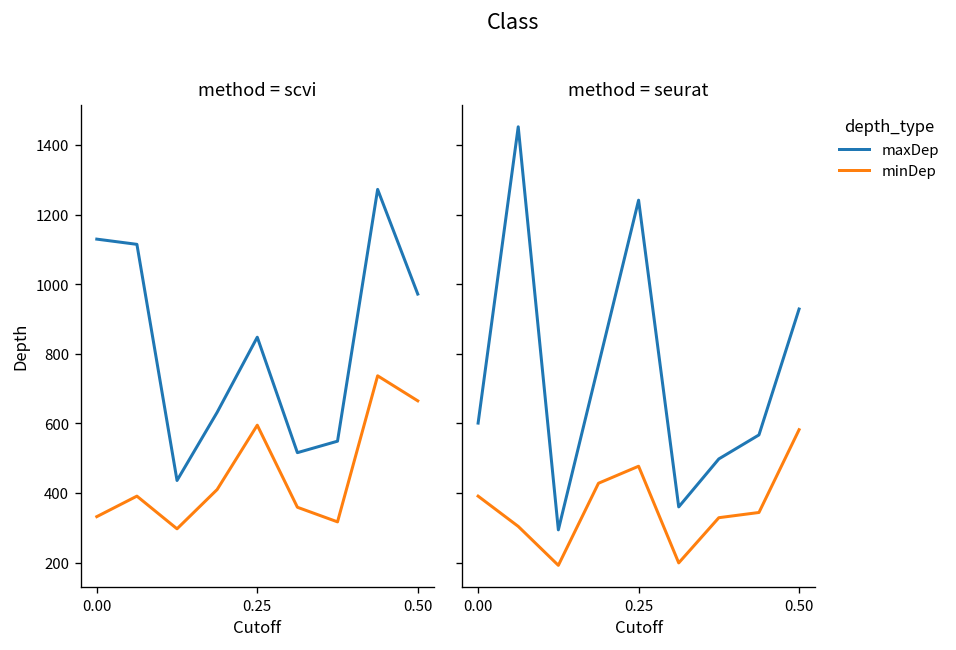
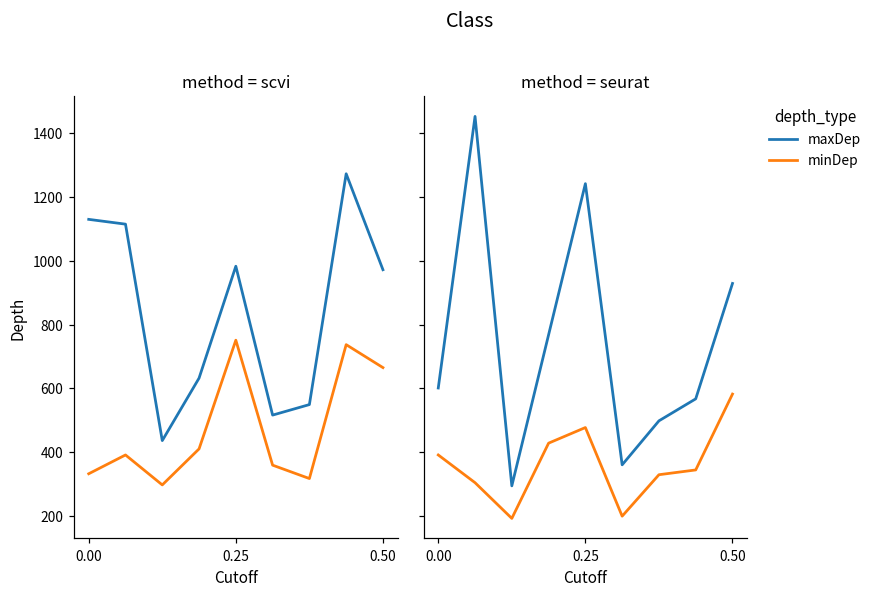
method = scvi, maxDep, 0.25: 850 -> 980
method = scvi, minDep, 0.25: 600 -> 750
